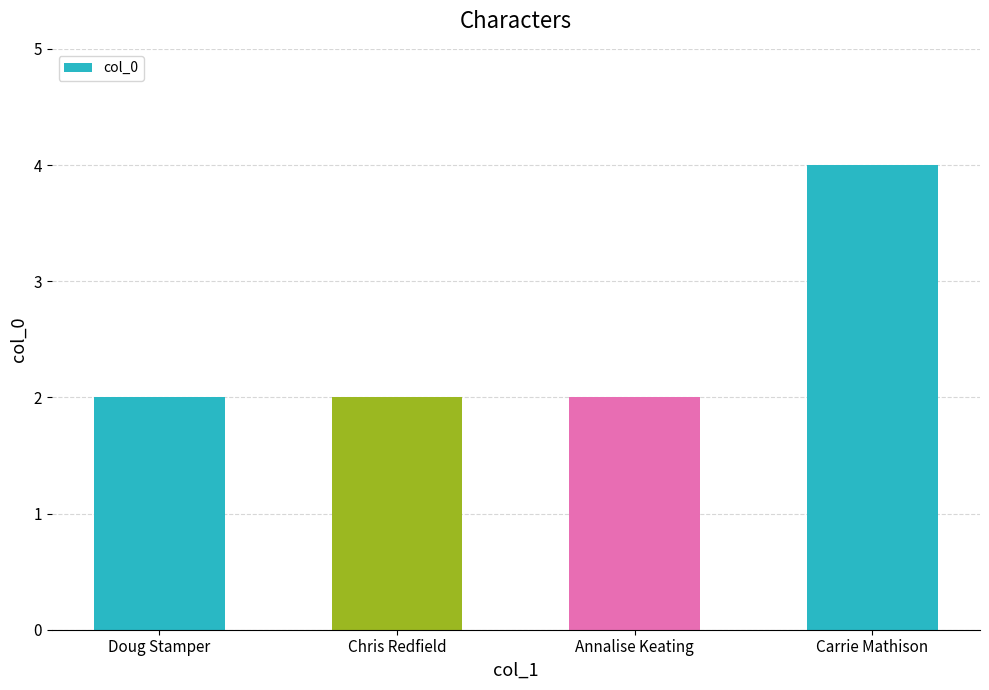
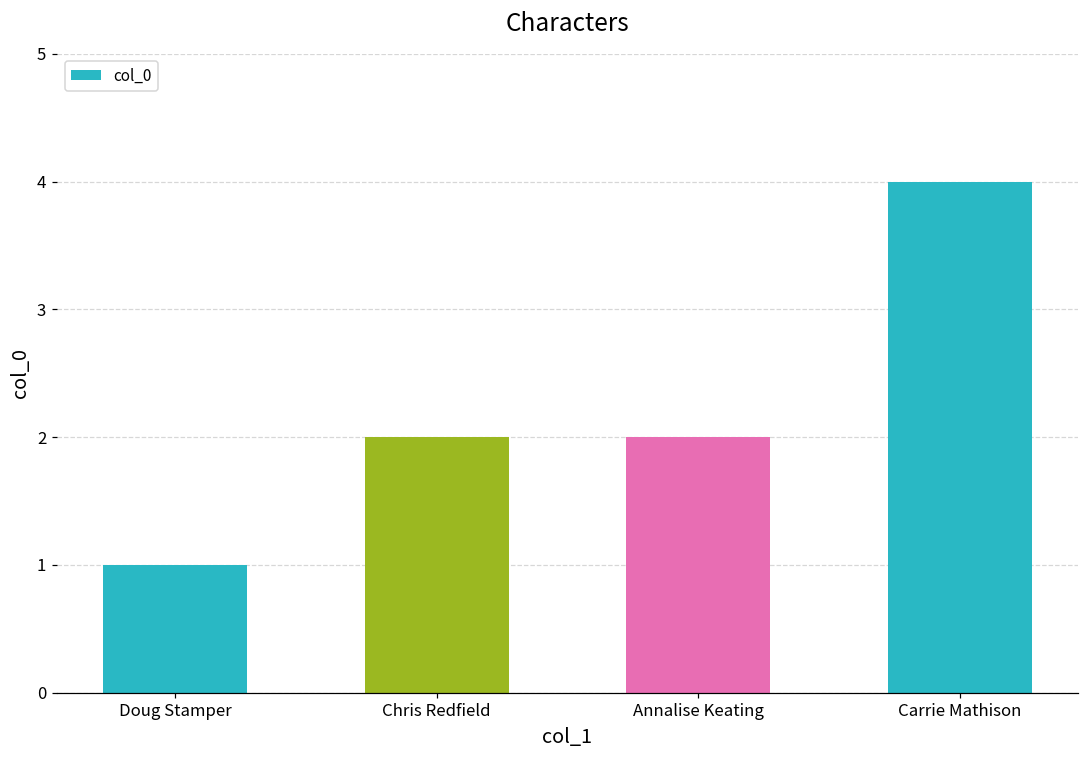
Doug Stamper: 2 -> 1
